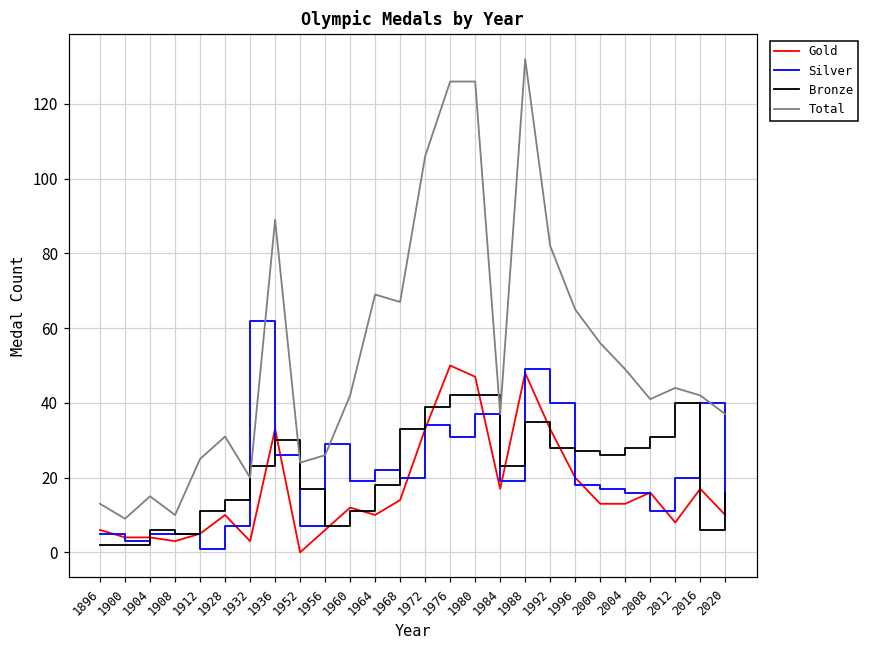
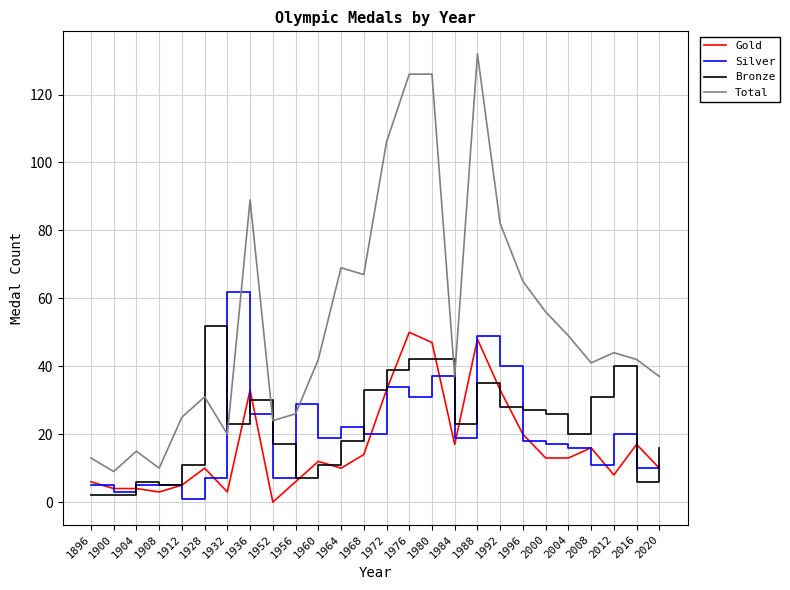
Bronze, 1928: 14 -> 52
Bronze, 2004: 28 -> 20
Silver, 2016: 40 -> 10
